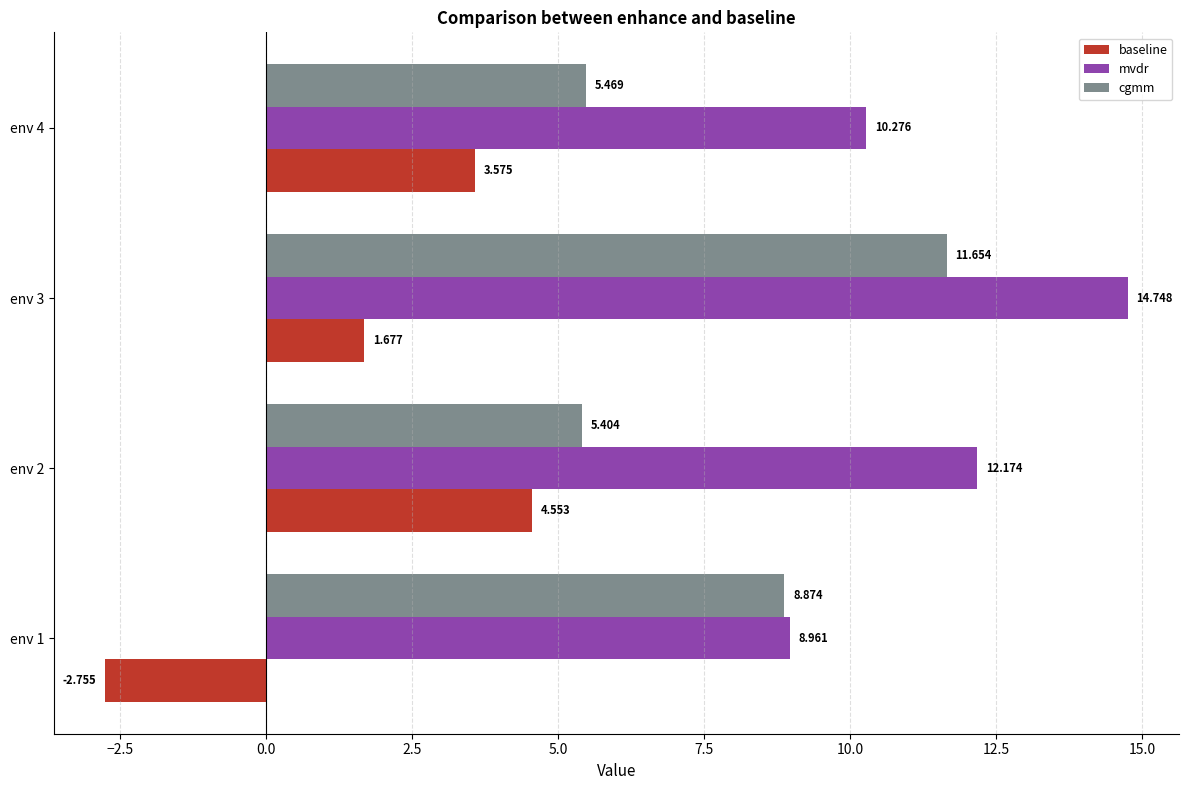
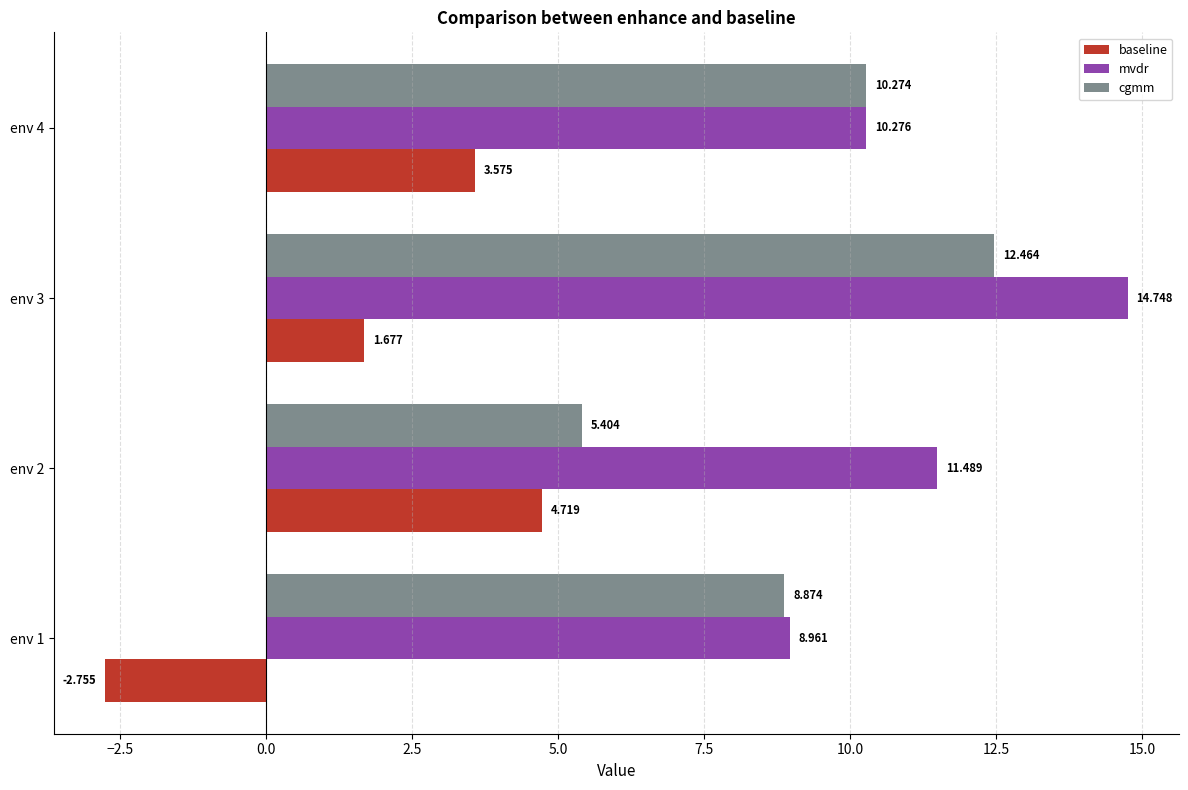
cgmm, env 4: 5.469 -> 10.274
cgmm, env 3: 11.654 -> 12.464
mvdr, env 2: 12.174 -> 11.489
baseline, env 2: 4.553 -> 4.719
